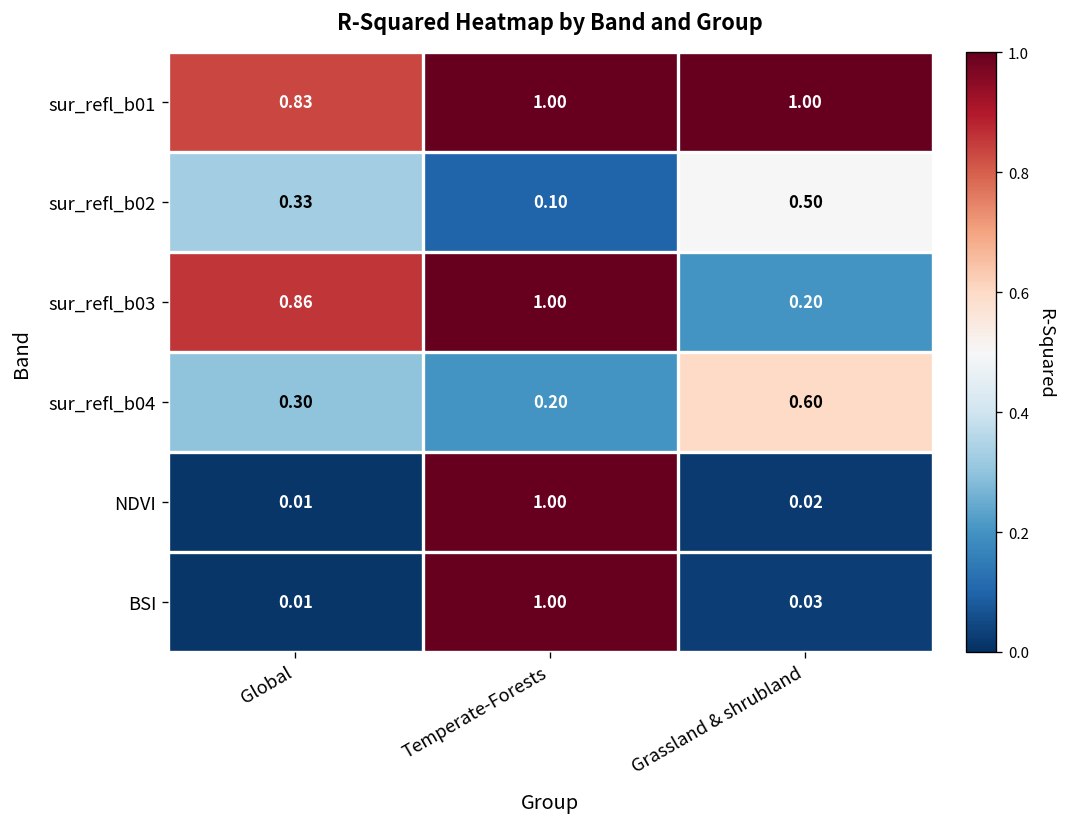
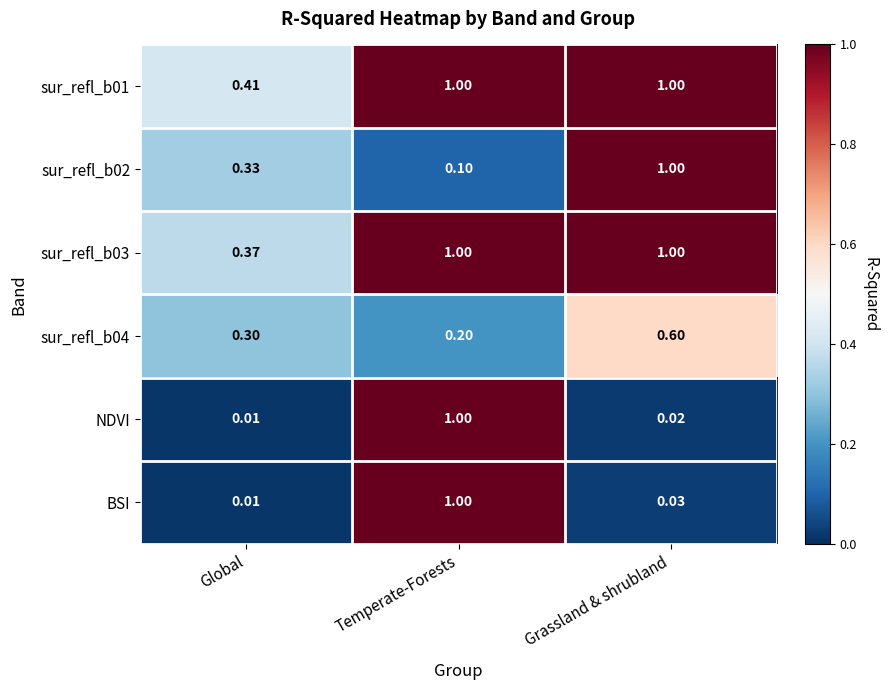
sur_refl_b01, Global: 0.83 -> 0.41
sur_refl_b02, Grassland & shrubland: 0.50 -> 1.00
sur_refl_b03, Global: 0.86 -> 0.37
sur_refl_b03, Grassland & shrubland: 0.20 -> 1.00
